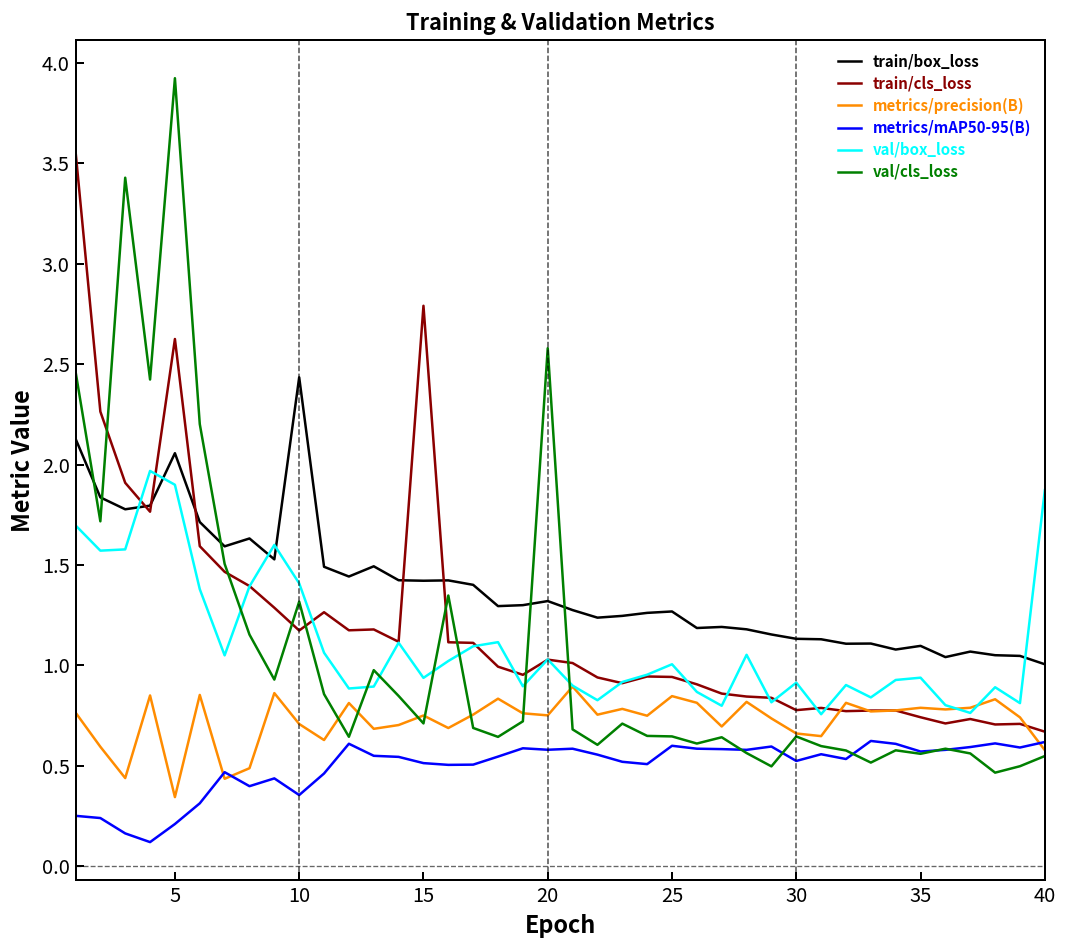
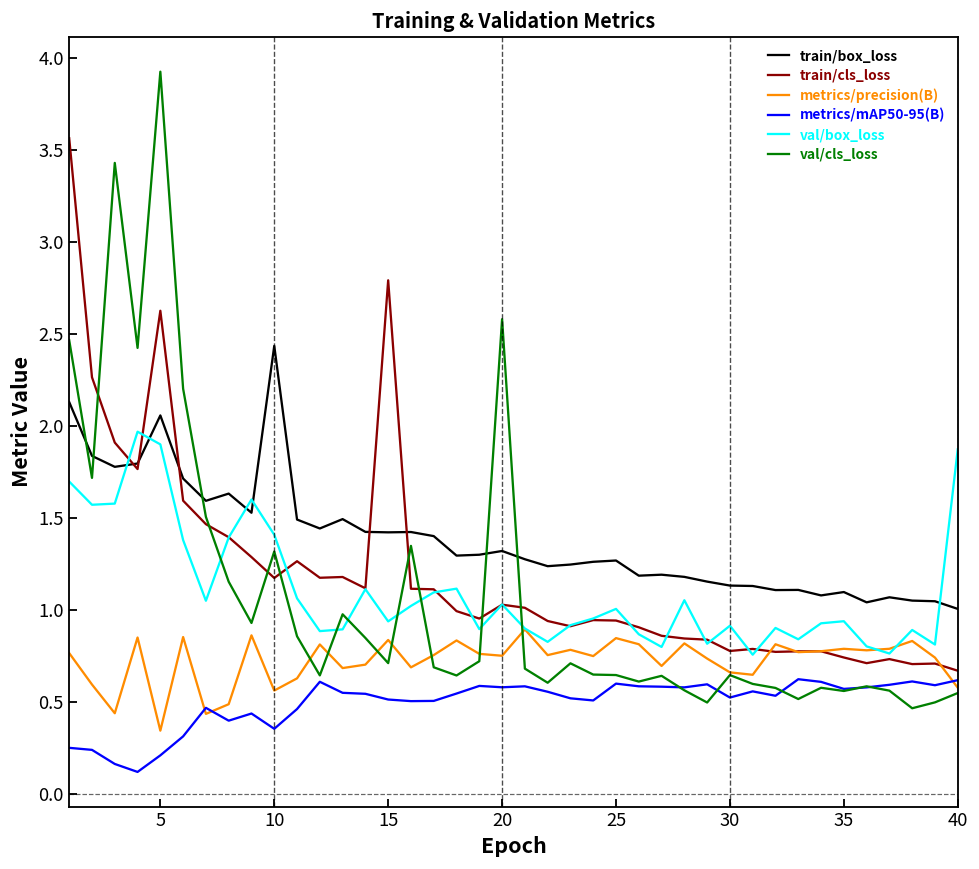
metrics/precision(B), 10: 0.71 -> 0.56
metrics/precision(B), 15: 0.75 -> 0.84
